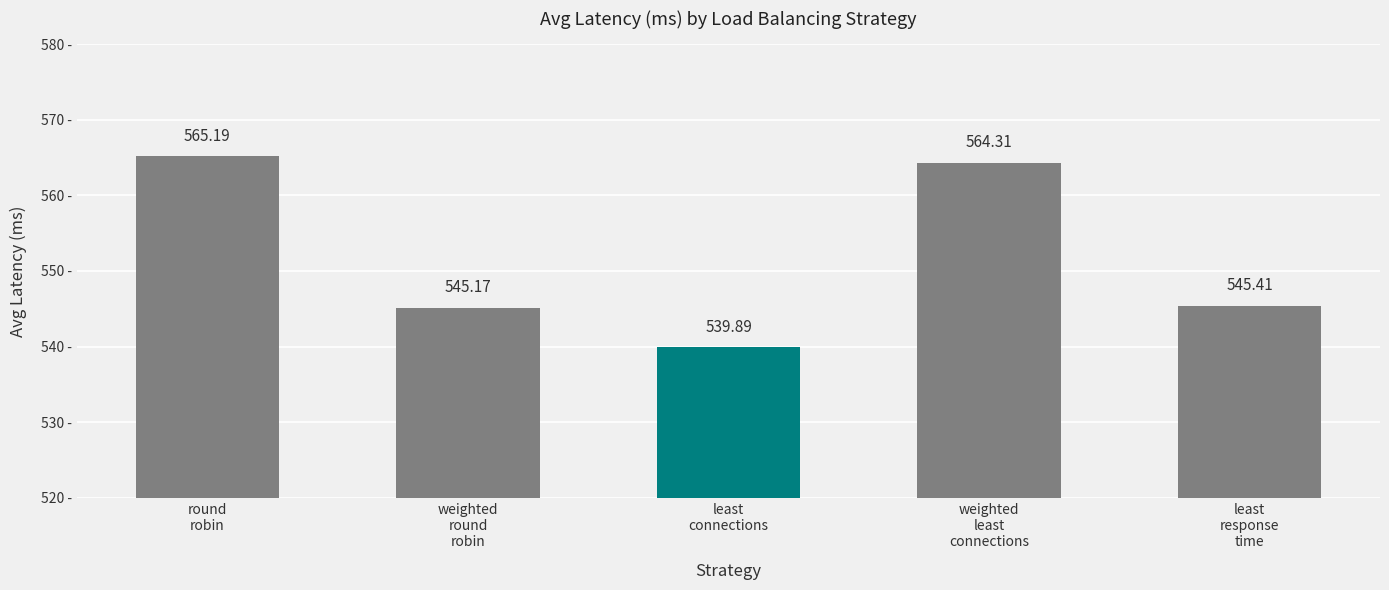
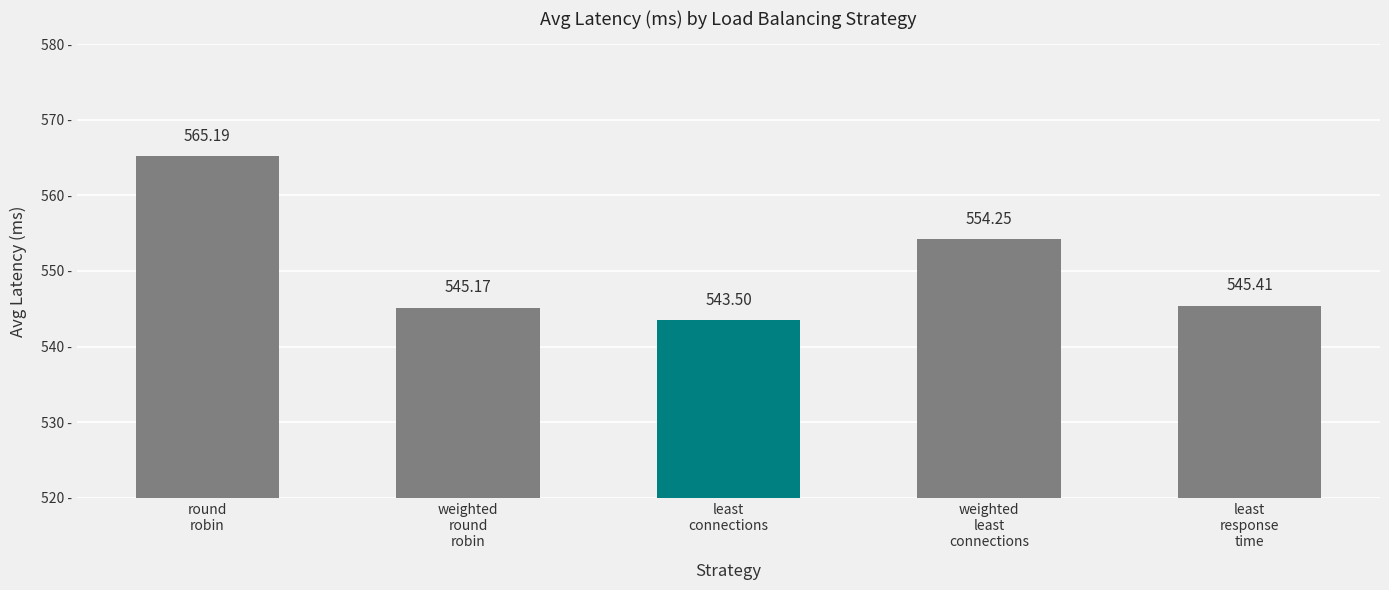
least connections: 539.89 -> 543.50
weighted least connections: 564.31 -> 554.25
